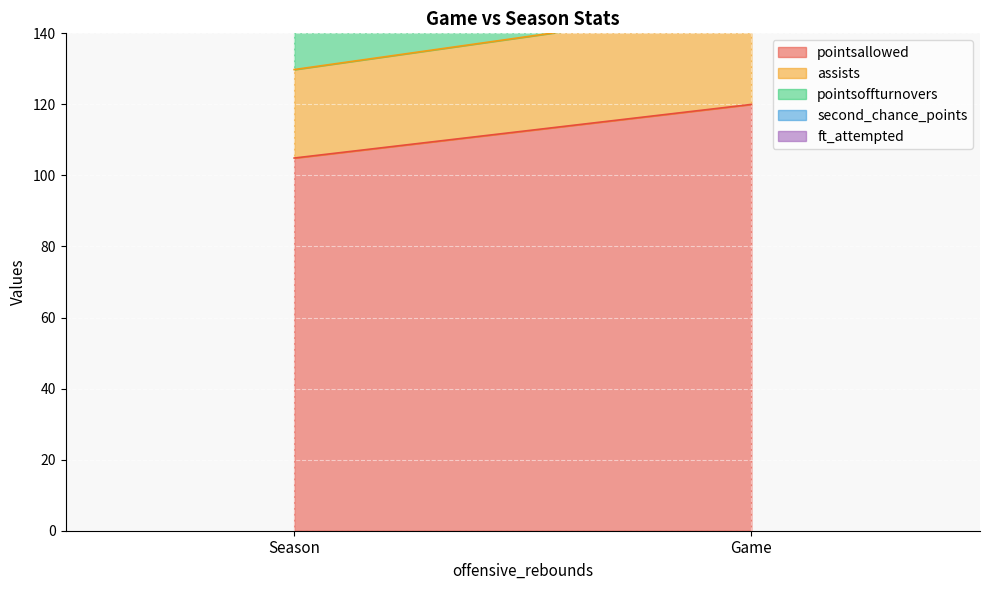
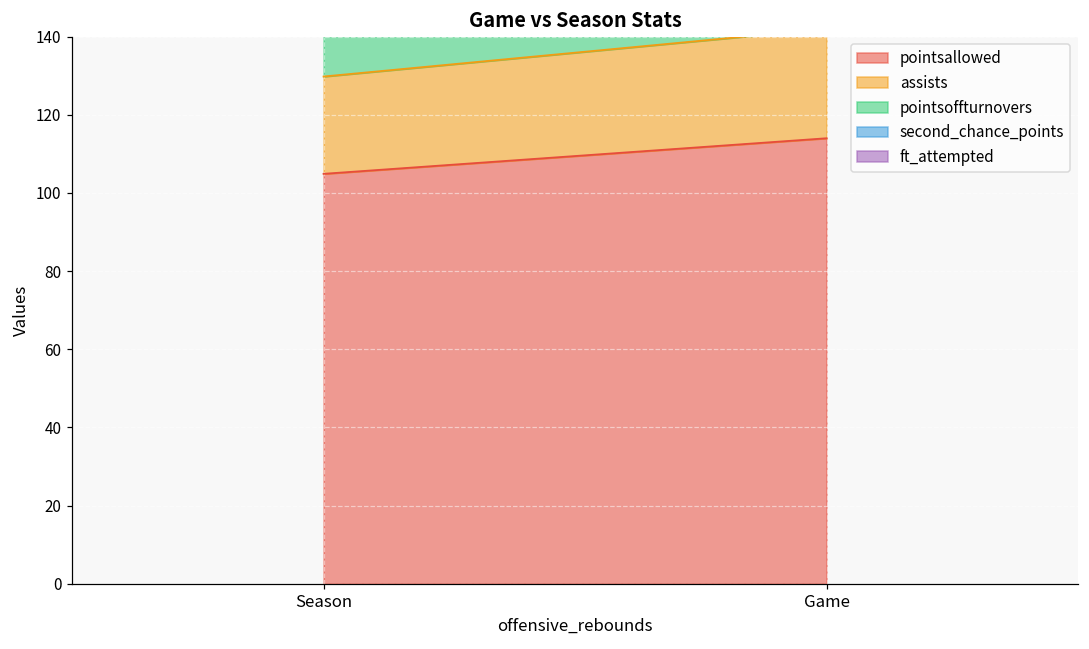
pointsallowed, Game: 120 -> 114
